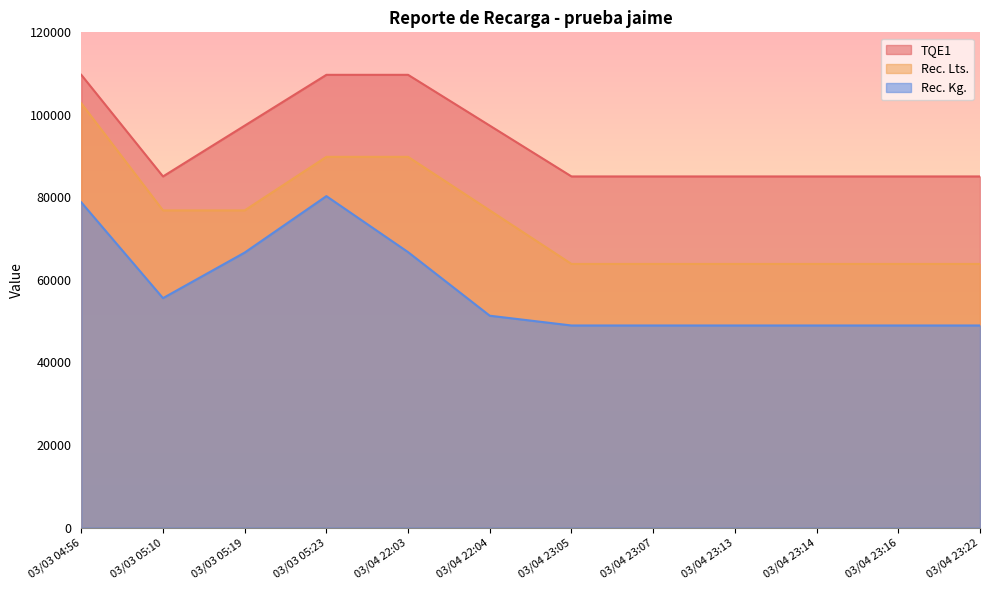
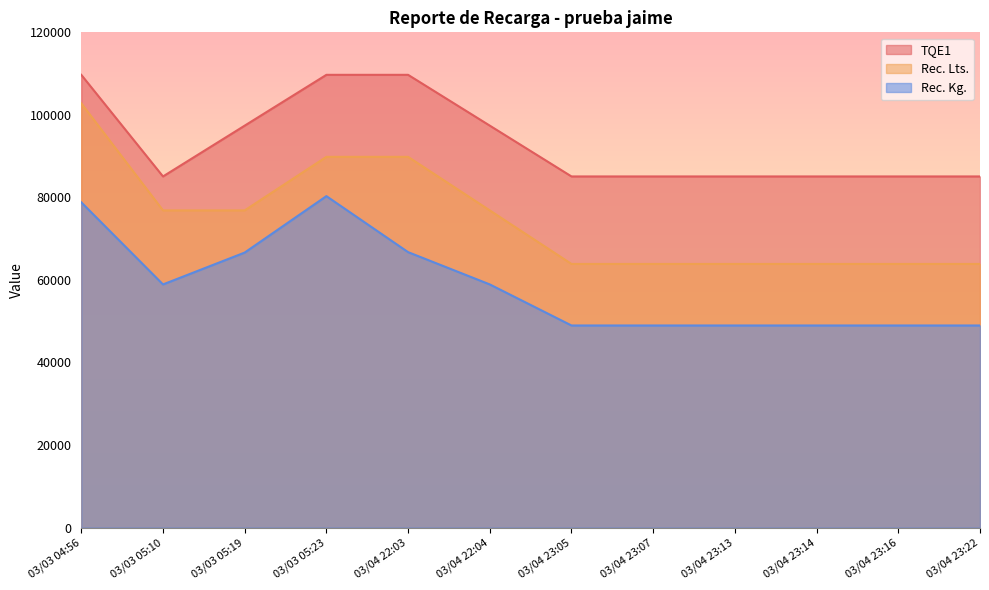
Rec. Kg., 03/03 05:10: 56000 -> 59000
Rec. Kg., 03/04 22:04: 51000 -> 59000
